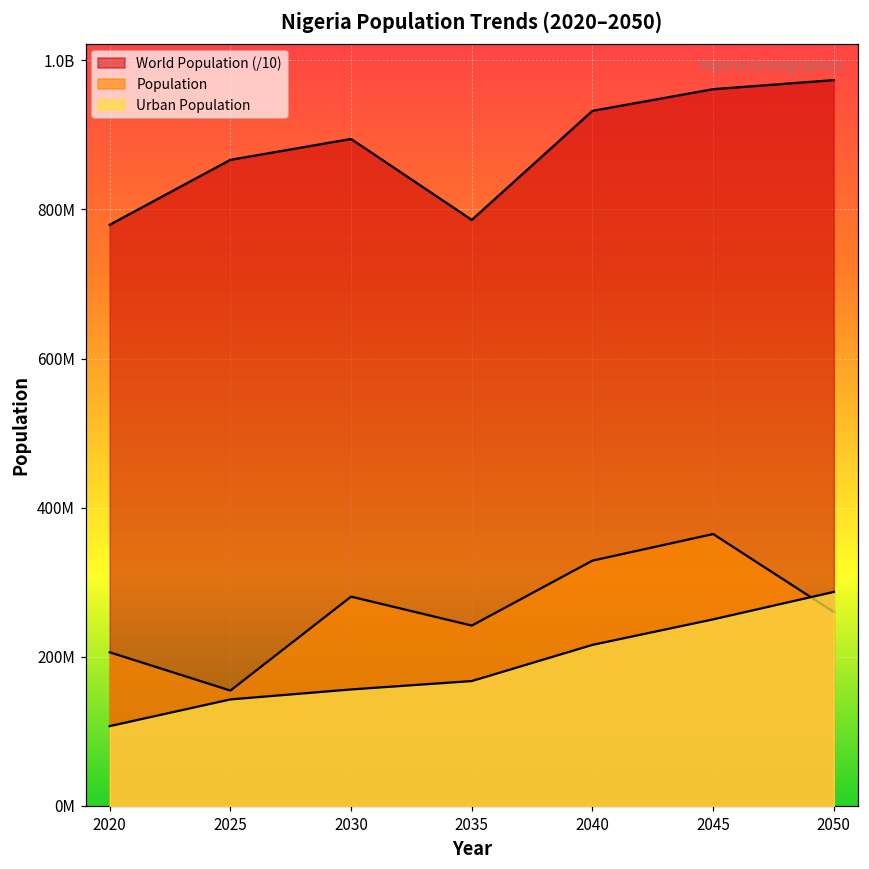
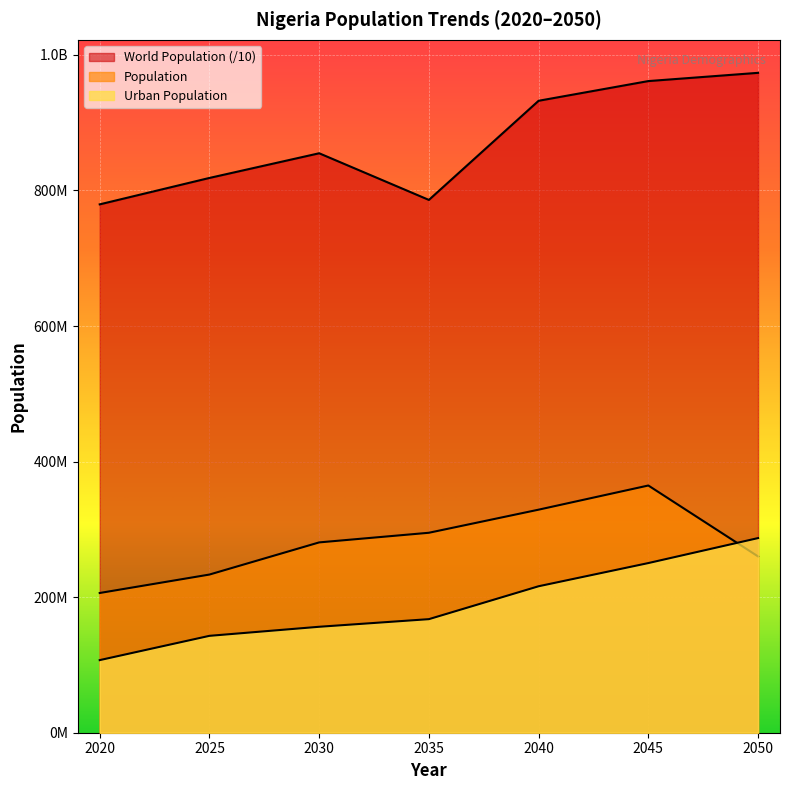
World Population (/10), 2025: 870000000 -> 820000000
Population, 2025: 150000000 -> 230000000
World Population (/10), 2030: 890000000 -> 850000000
Population, 2035: 240000000 -> 290000000
